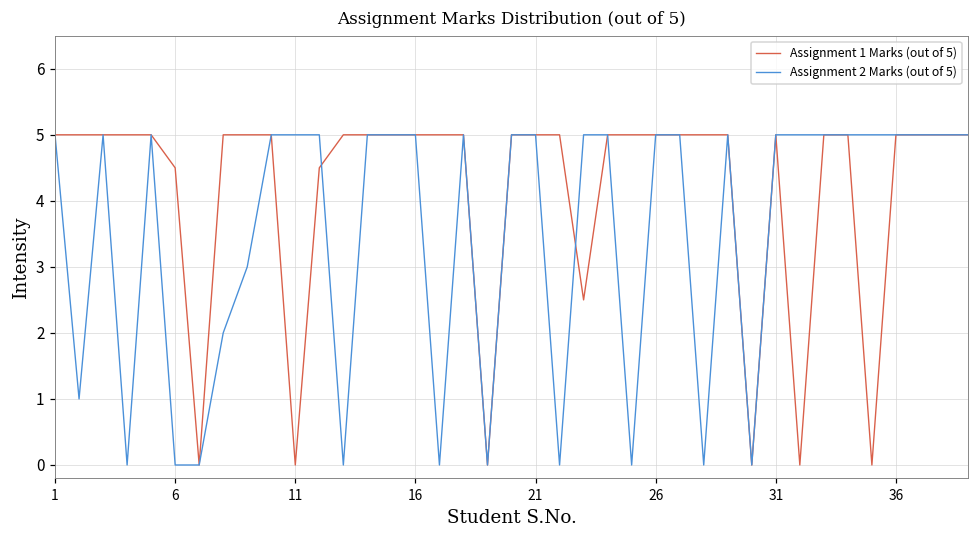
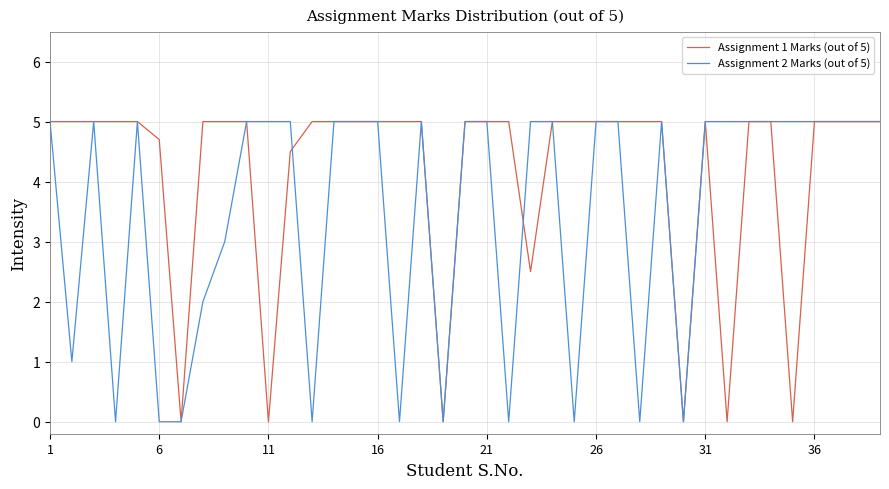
Assignment 1 Marks (out of 5), 6: 4.5 -> 4.7
